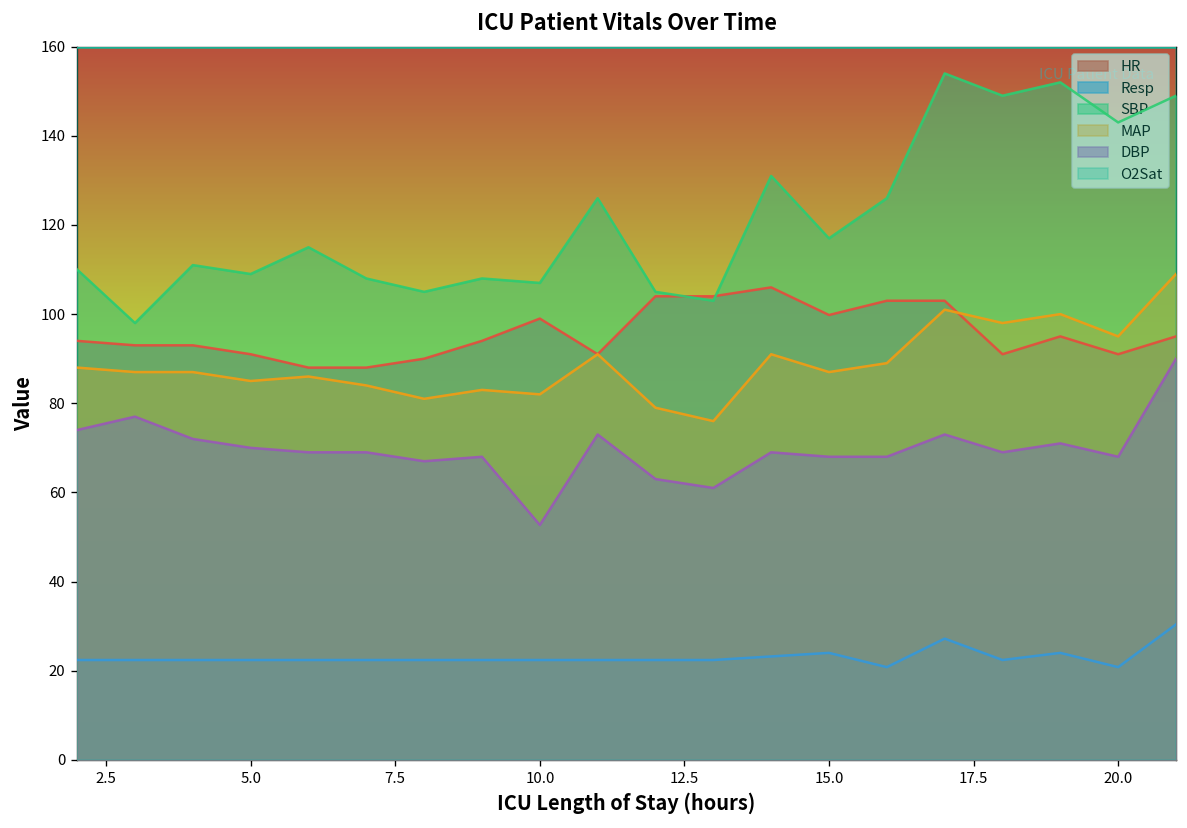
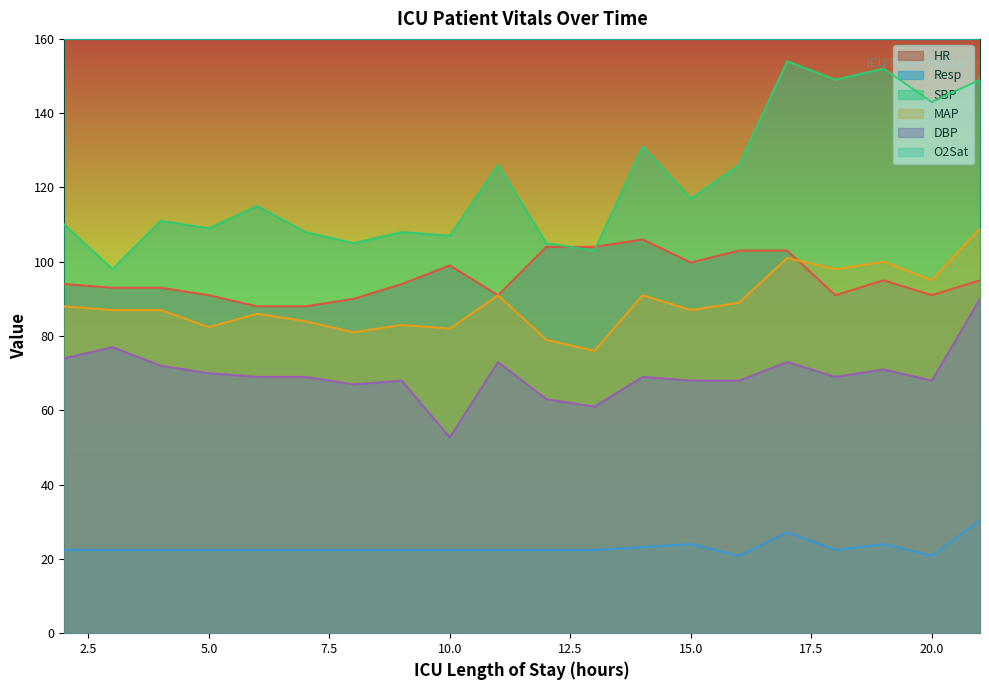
MAP, 5.0: 85 -> 82
